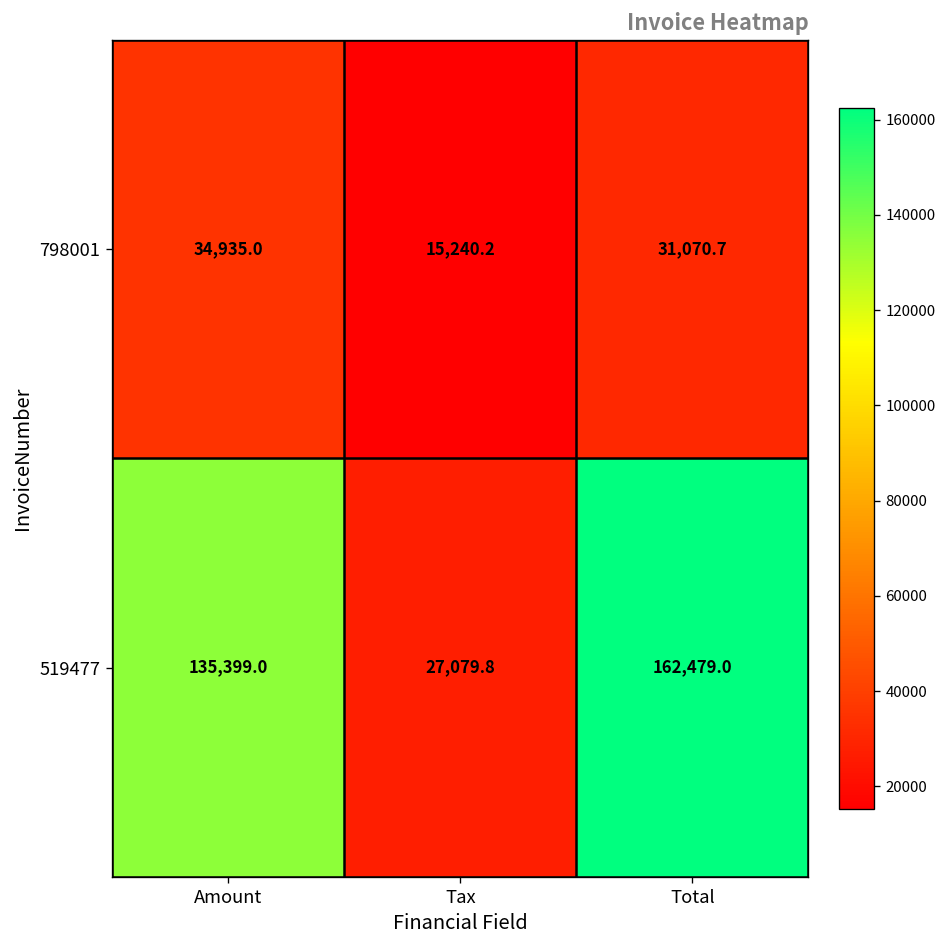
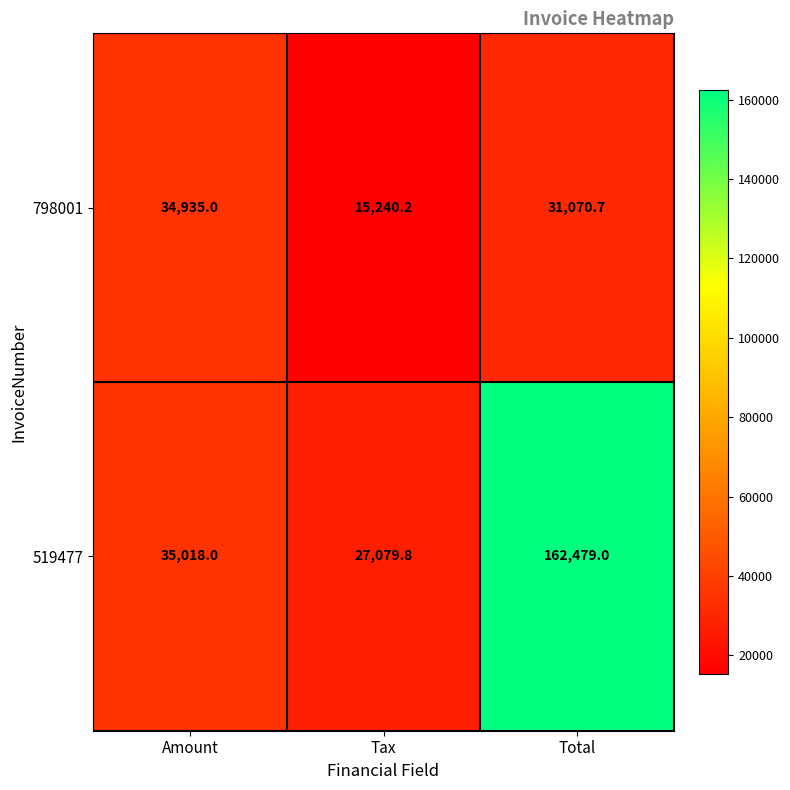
519477, Amount: 135,399.0 -> 35,018.0
